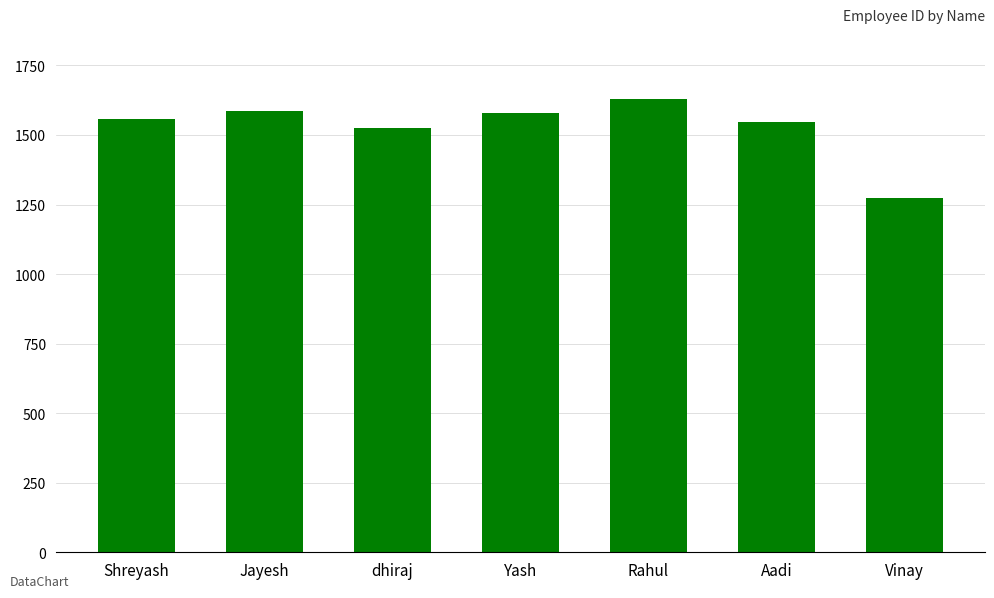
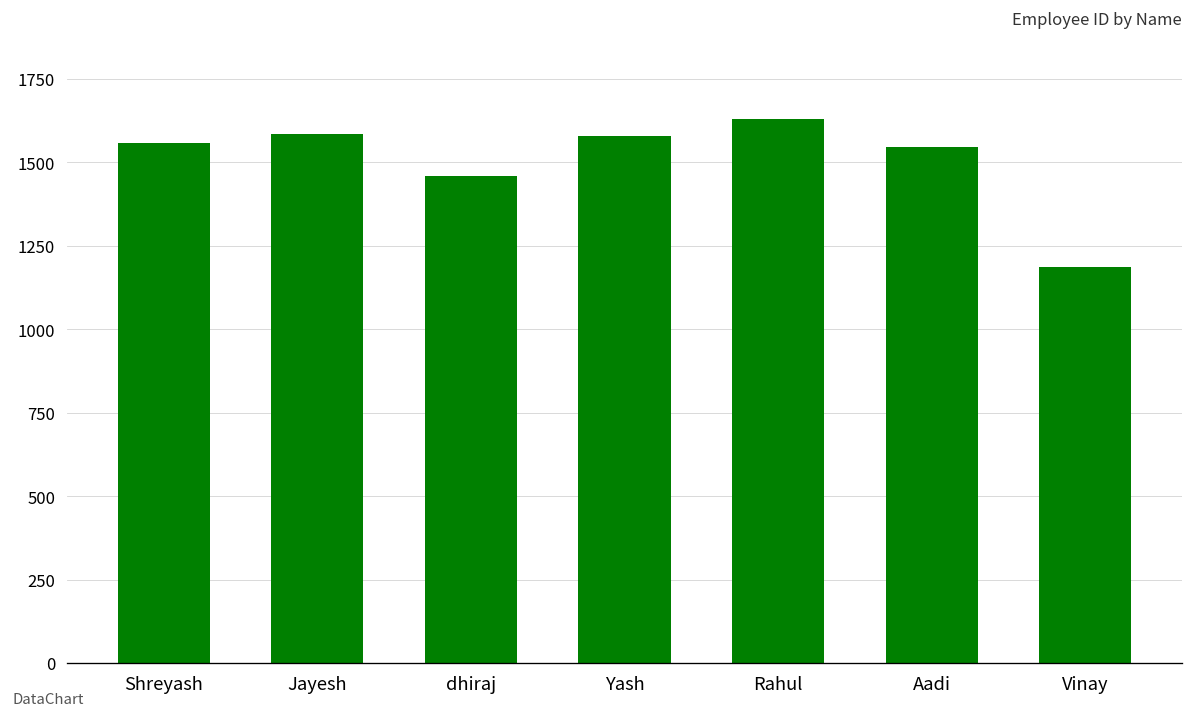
dhiraj: 1520 -> 1460
Vinay: 1280 -> 1190
